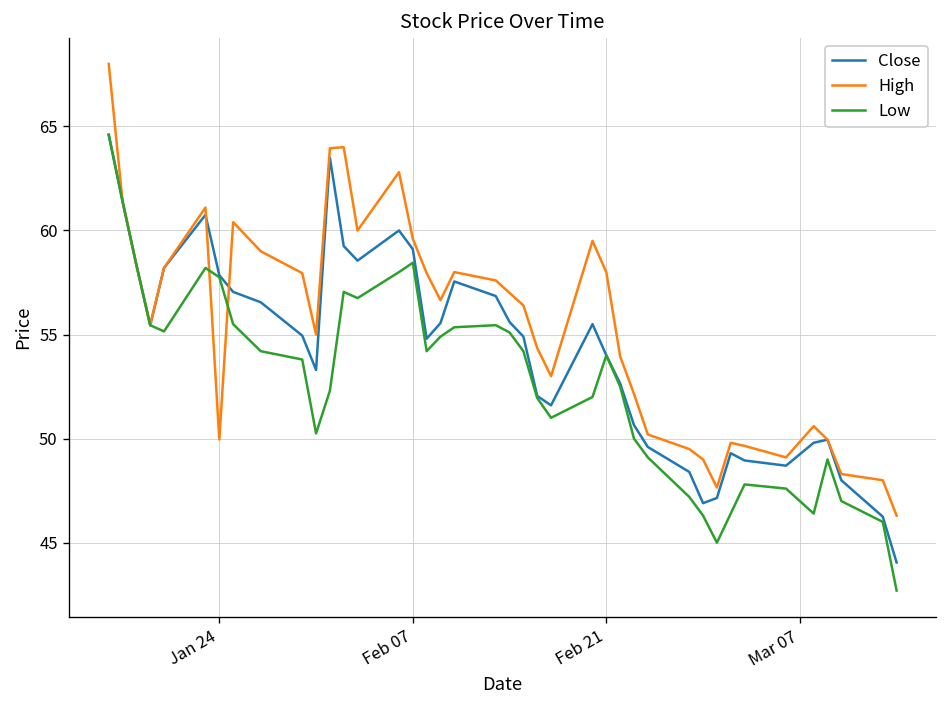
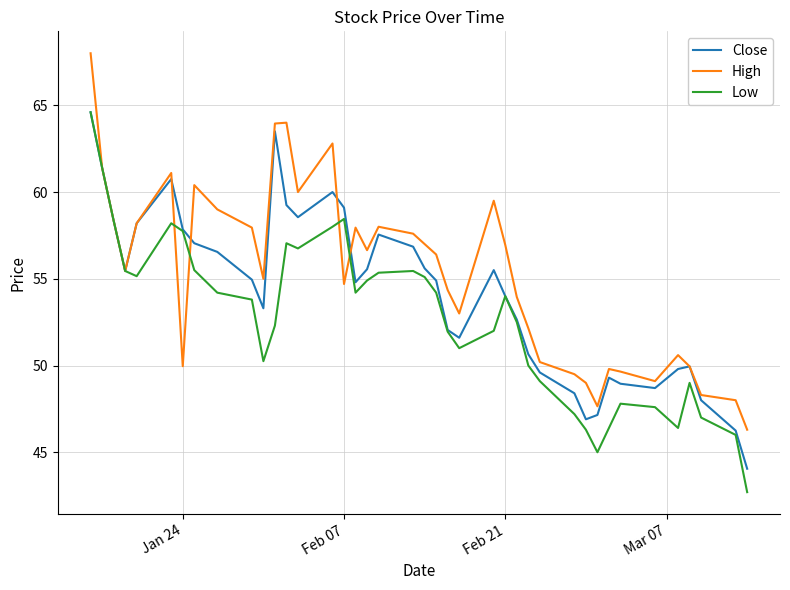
High, Feb 07: 59.6 -> 54.7
High, Feb 21: 58.0 -> 57.0
